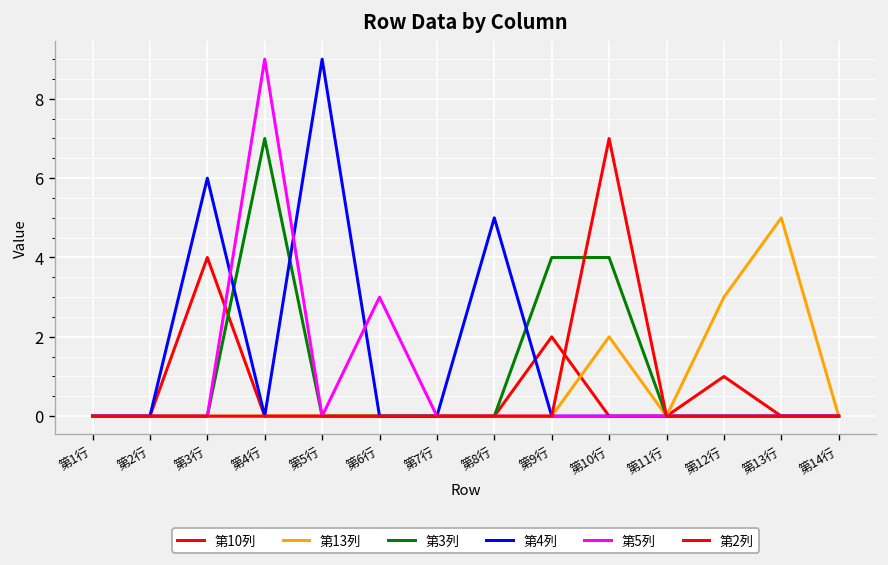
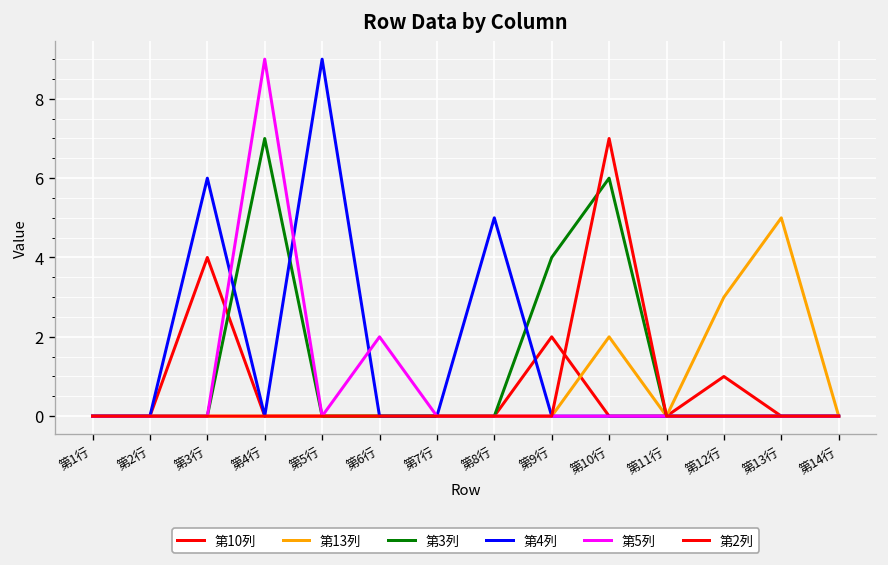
第5列, 第6行: 3 -> 2
第3列, 第10行: 4 -> 6
